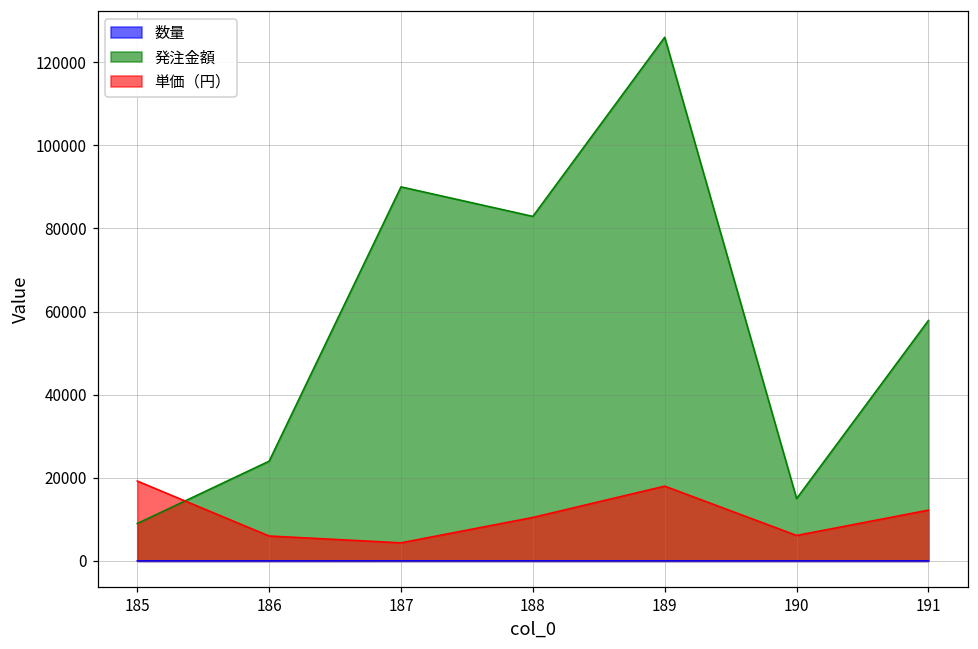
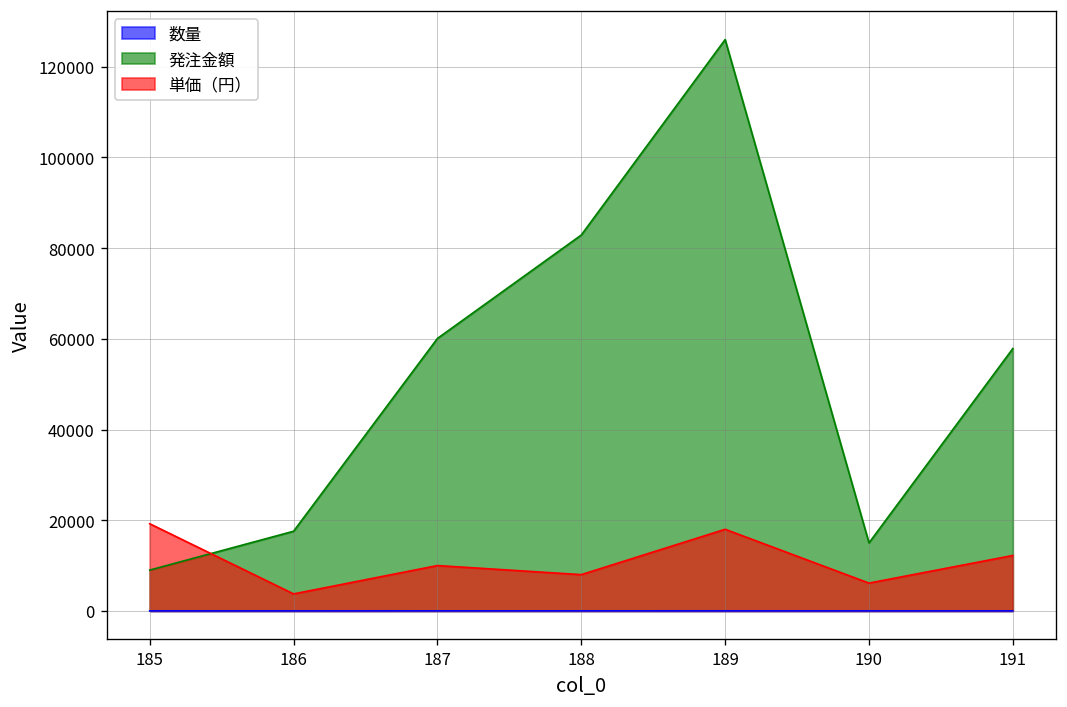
発注金額, 186: 24000 -> 18000
単価（円）, 186: 6000 -> 4000
発注金額, 187: 90000 -> 60000
単価（円）, 187: 4000 -> 10000
単価（円）, 188: 10000 -> 8000
